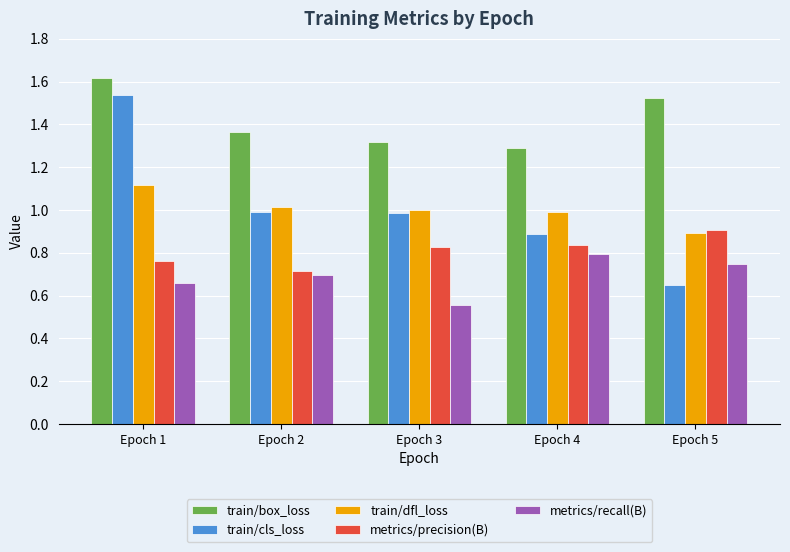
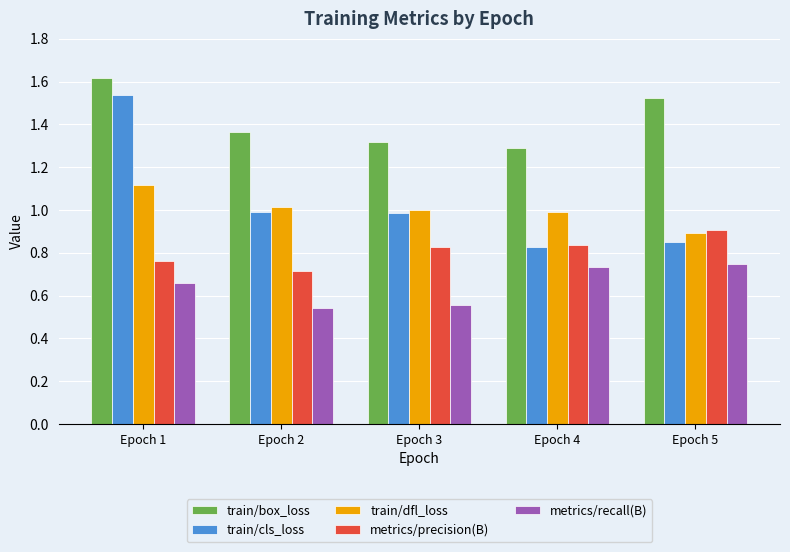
metrics/recall(B), Epoch 2: 0.70 -> 0.54
train/cls_loss, Epoch 4: 0.89 -> 0.83
metrics/recall(B), Epoch 4: 0.80 -> 0.73
train/cls_loss, Epoch 5: 0.65 -> 0.85
